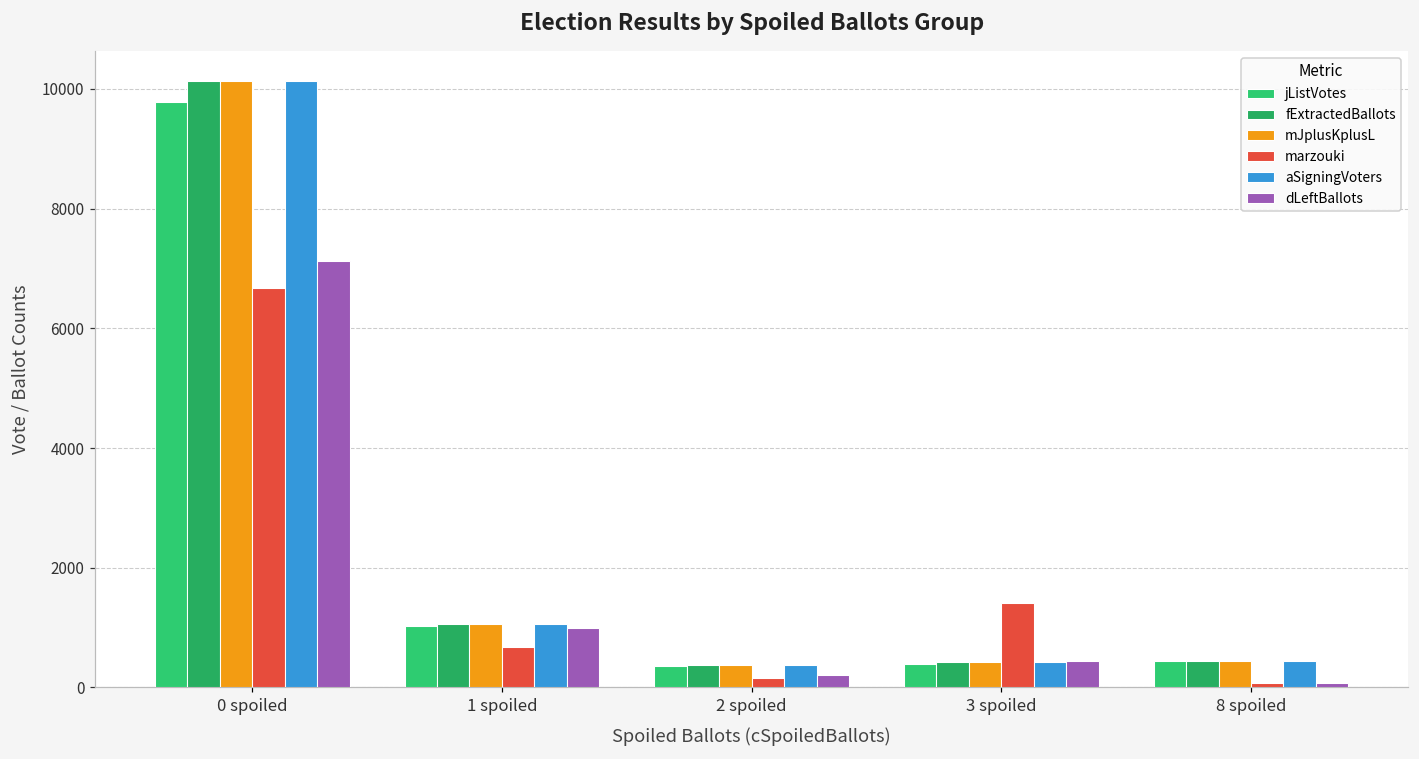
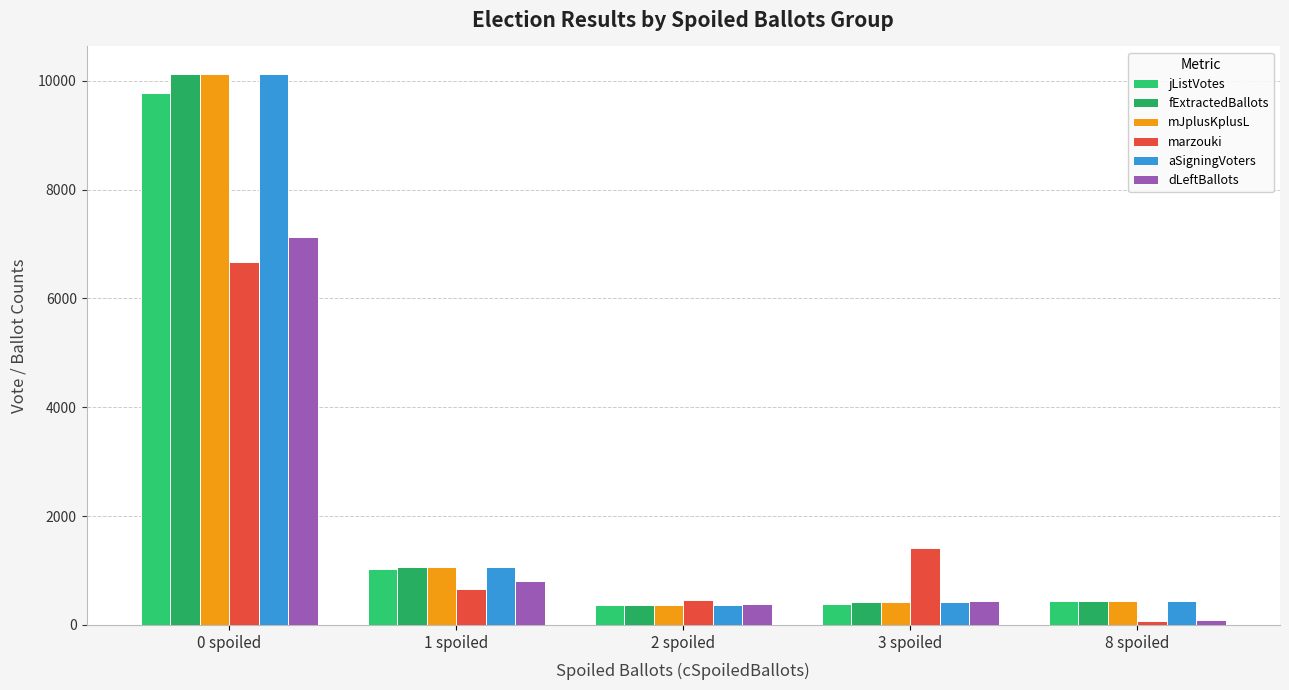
dLeftBallots, 1 spoiled: 1000 -> 800
marzouki, 2 spoiled: 200 -> 500
dLeftBallots, 2 spoiled: 200 -> 400
